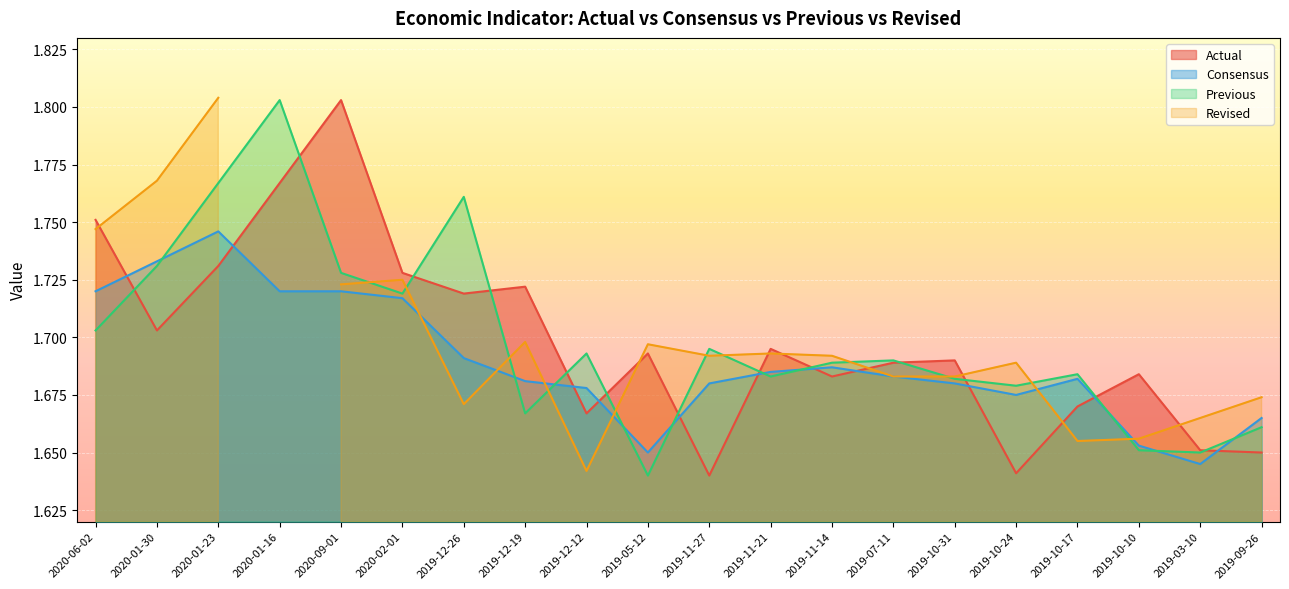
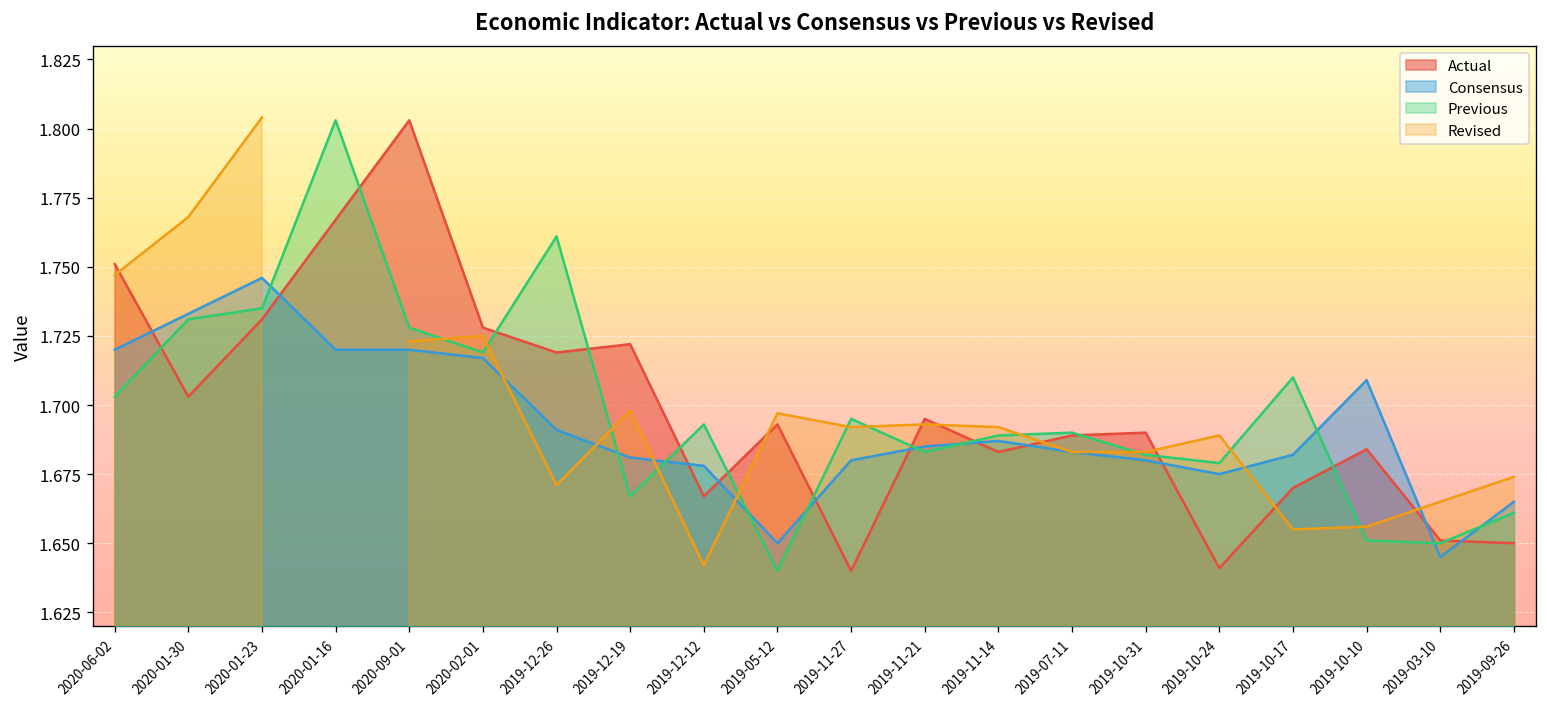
Previous, 2020-01-23: 1.767 -> 1.735
Previous, 2019-10-17: 1.684 -> 1.710
Consensus, 2019-10-10: 1.653 -> 1.709
